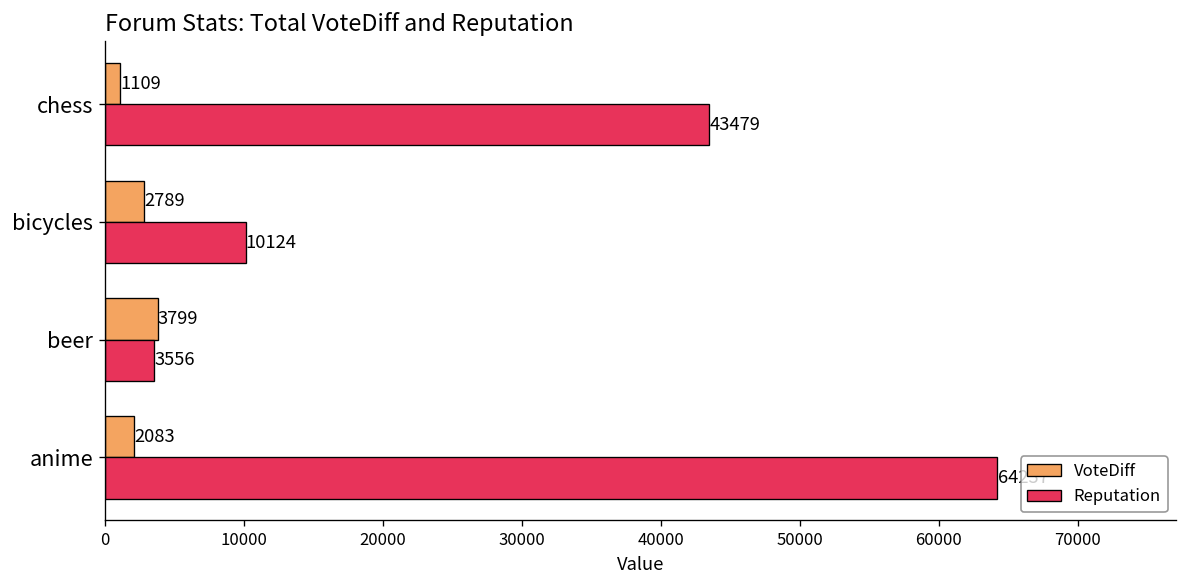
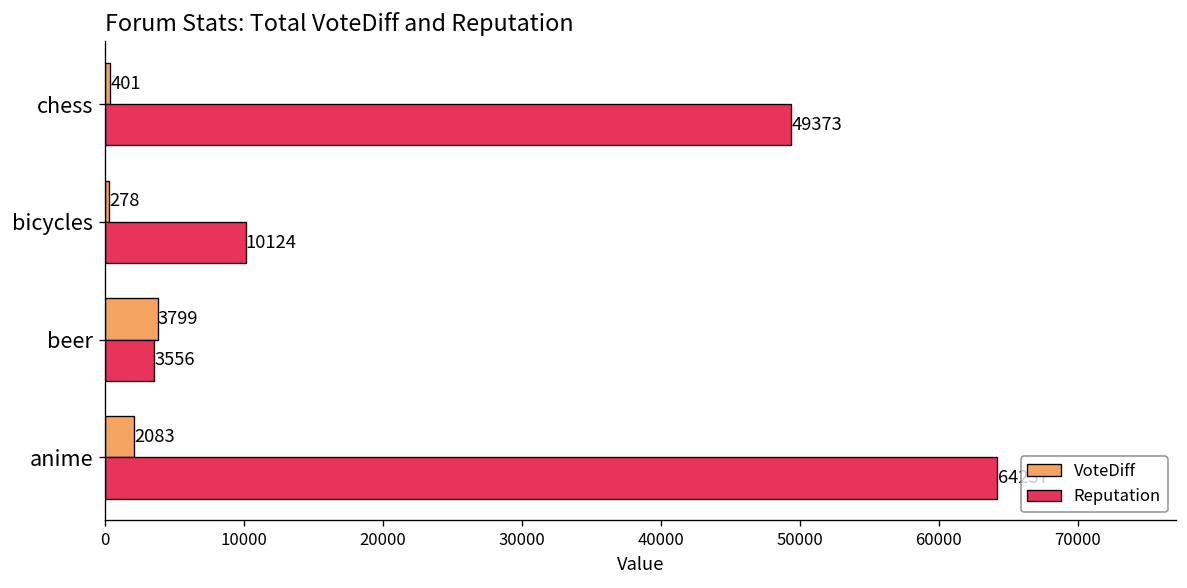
VoteDiff, chess: 1109 -> 401
Reputation, chess: 43479 -> 49373
VoteDiff, bicycles: 2789 -> 278
